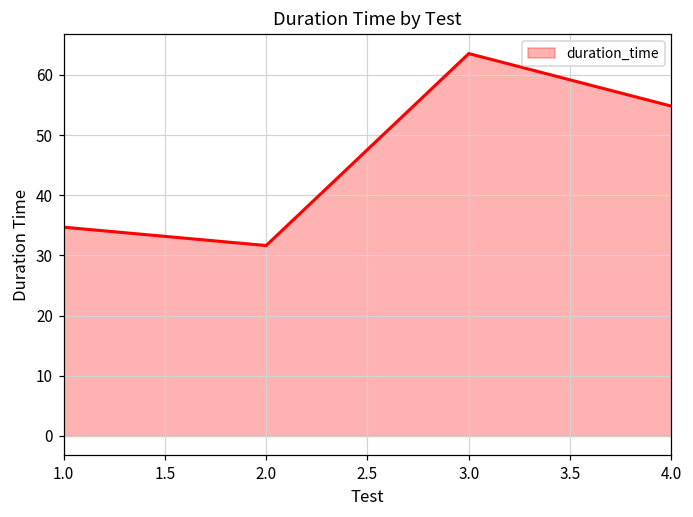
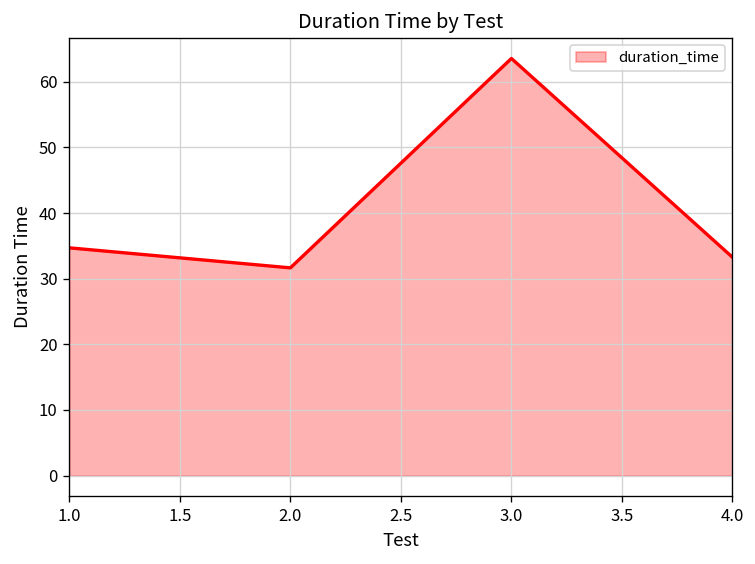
4.0: 55 -> 33
